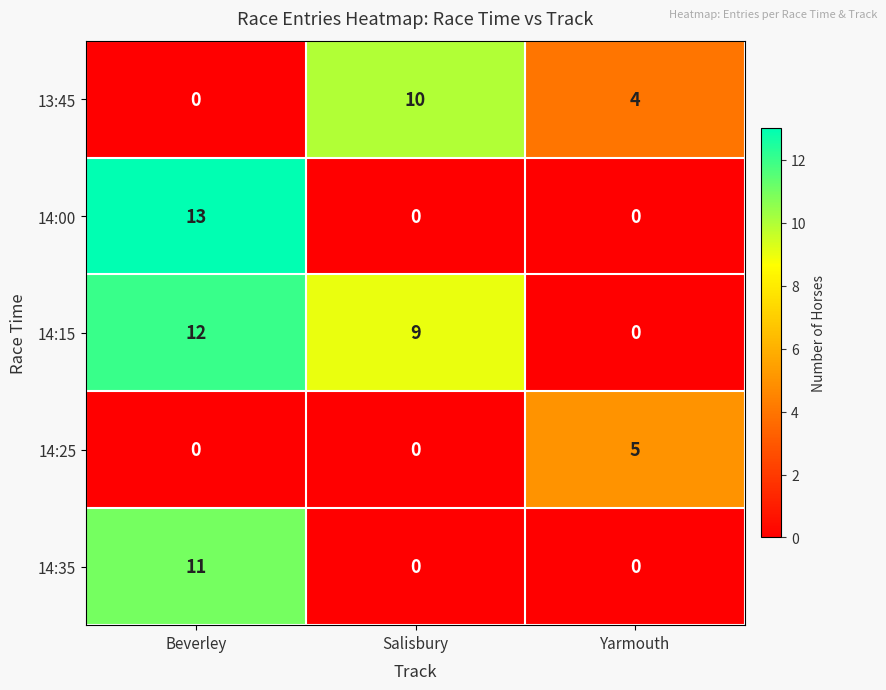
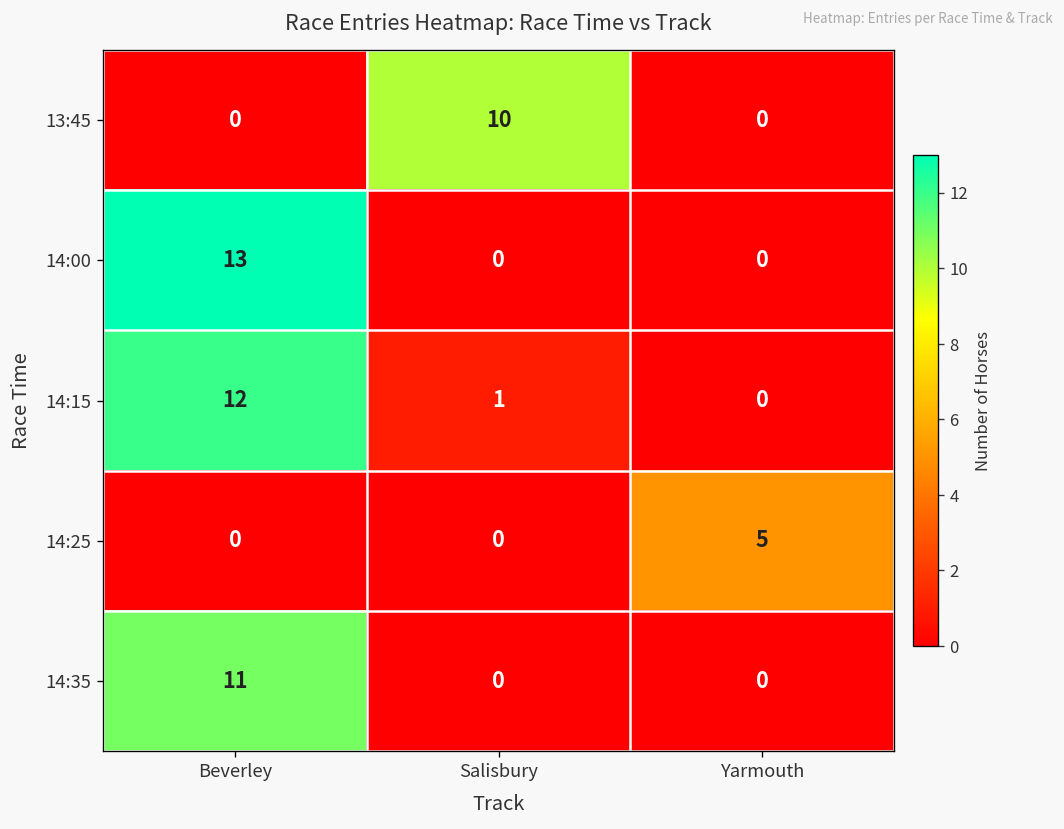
13:45, Yarmouth: 4 -> 0
14:15, Salisbury: 9 -> 1
